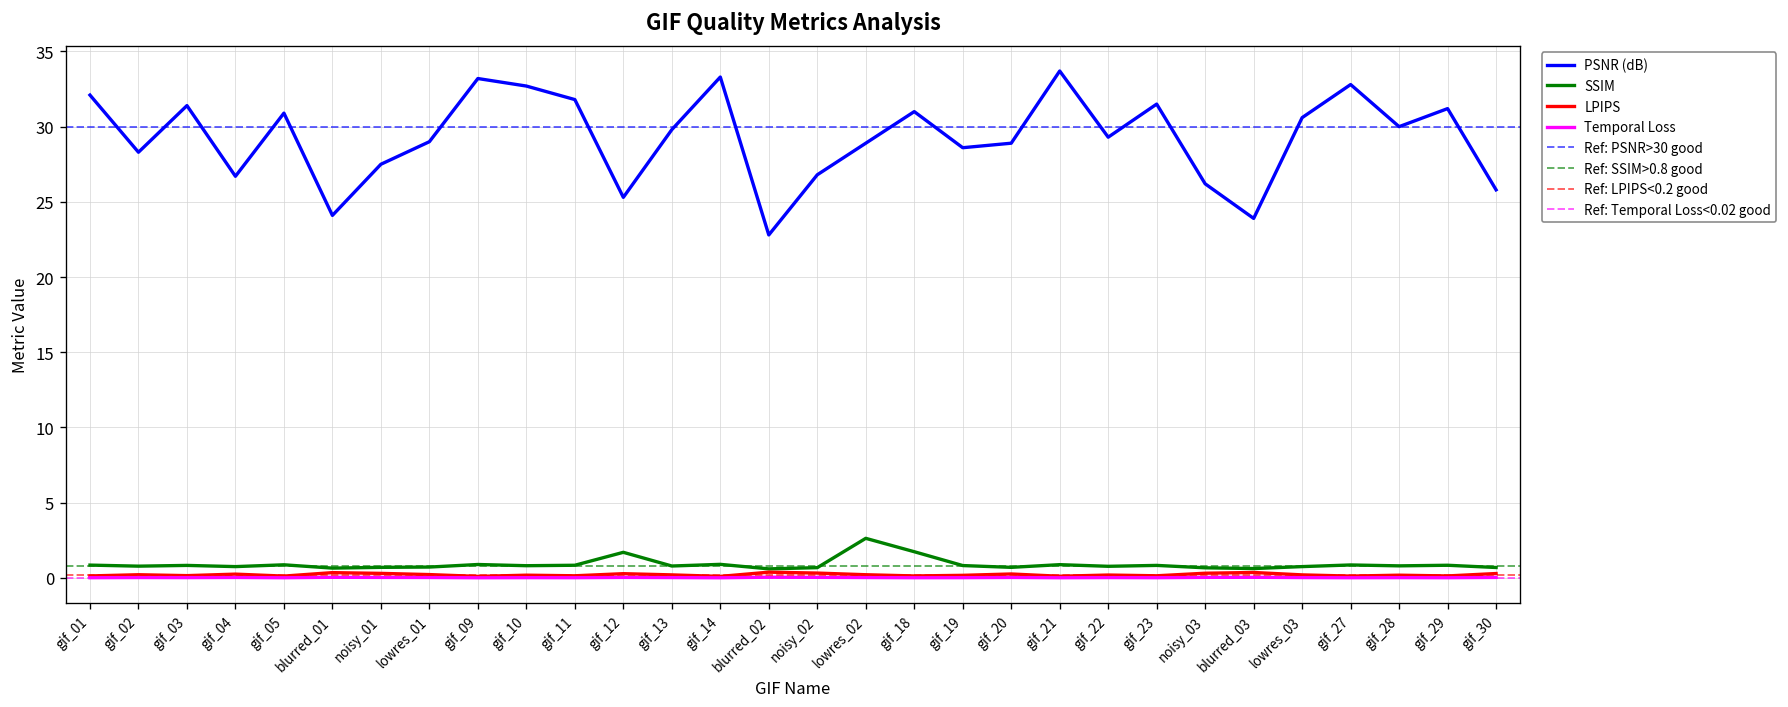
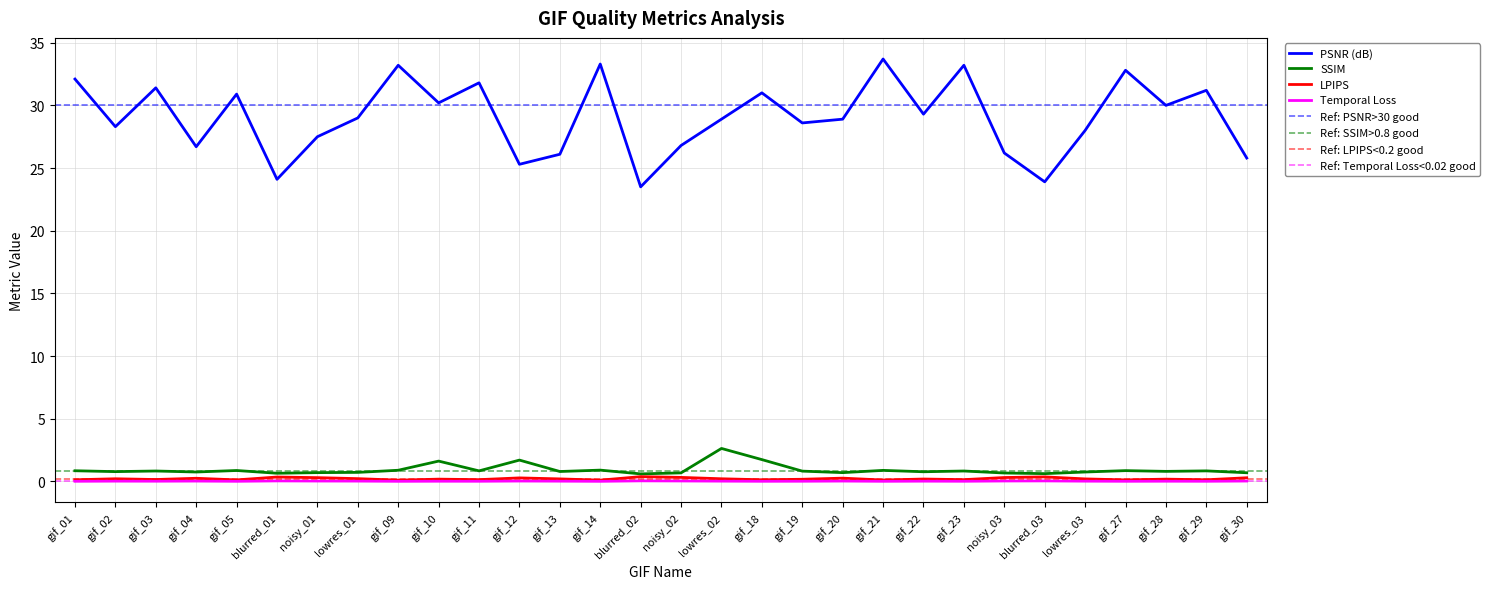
PSNR (dB), gif_10: 32.7 -> 30.2
SSIM, gif_10: 0.8 -> 1.6
PSNR (dB), gif_13: 29.8 -> 26.1
PSNR (dB), blurred_02: 22.8 -> 23.5
PSNR (dB), gif_23: 31.5 -> 33.2
PSNR (dB), lowres_03: 30.6 -> 28.0
